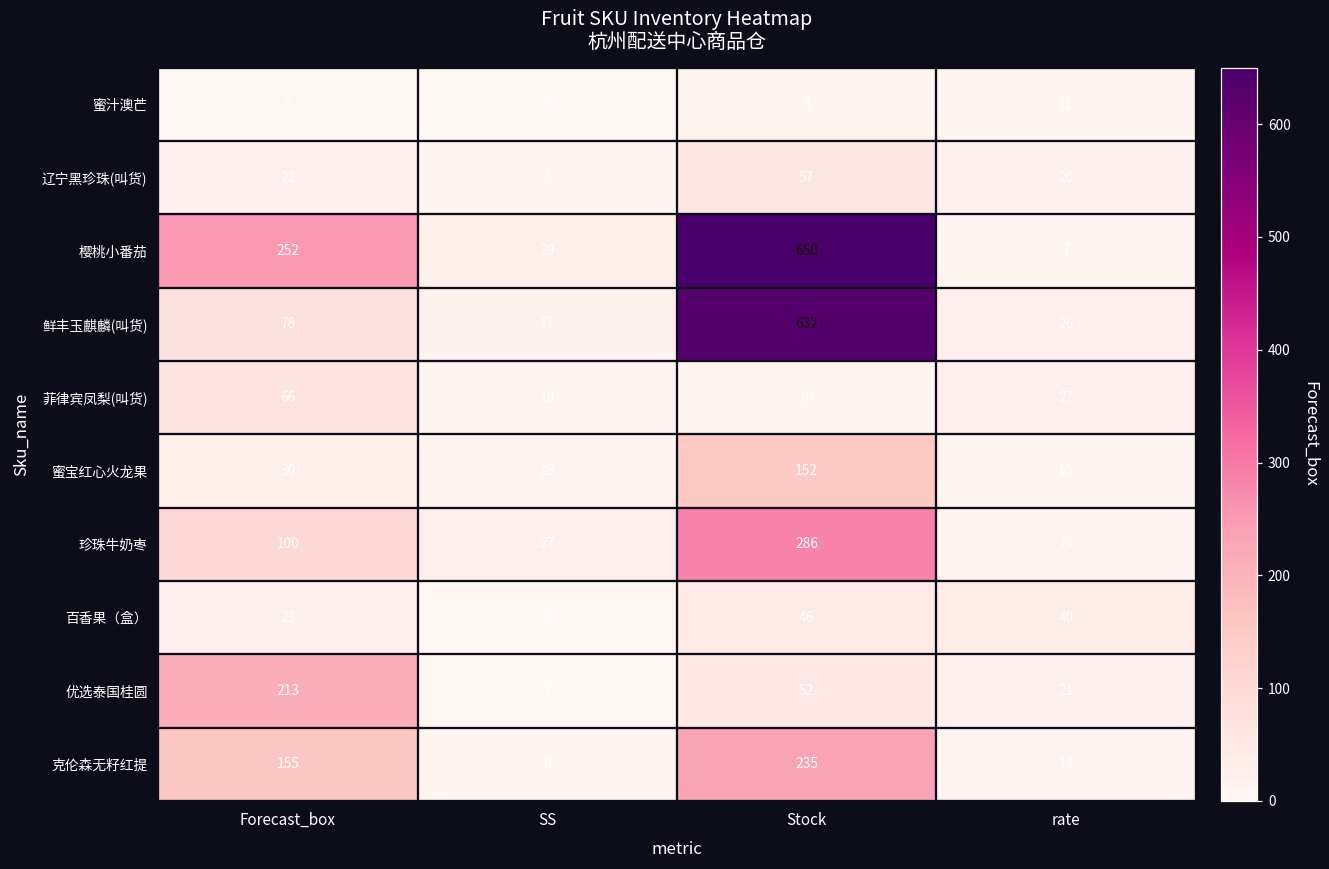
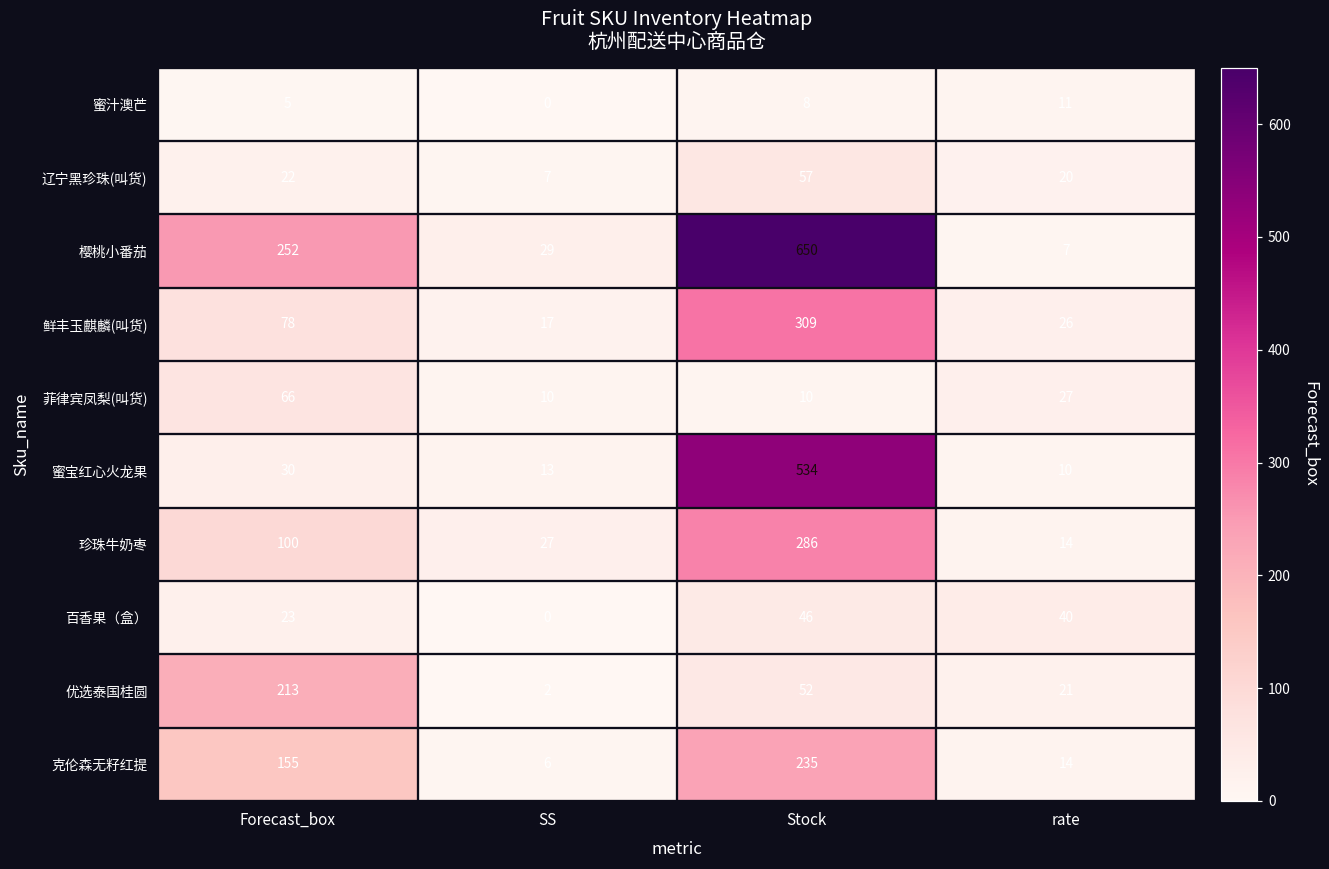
鲜丰玉麒麟(叫货), Stock: 632 -> 309
蜜宝红心火龙果, Stock: 152 -> 534
